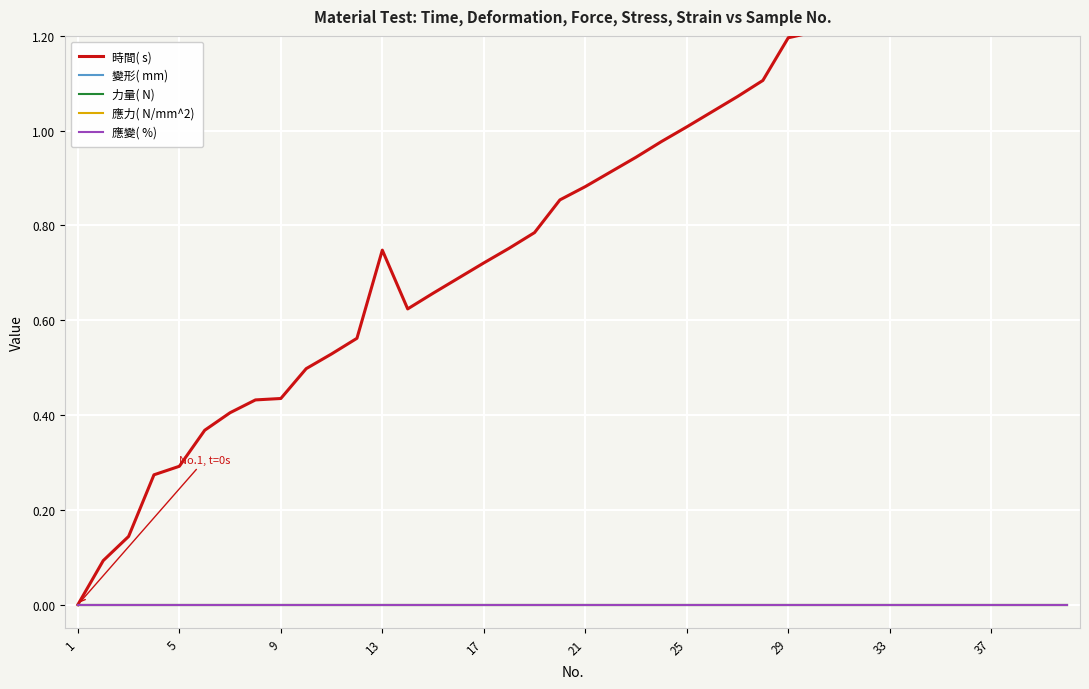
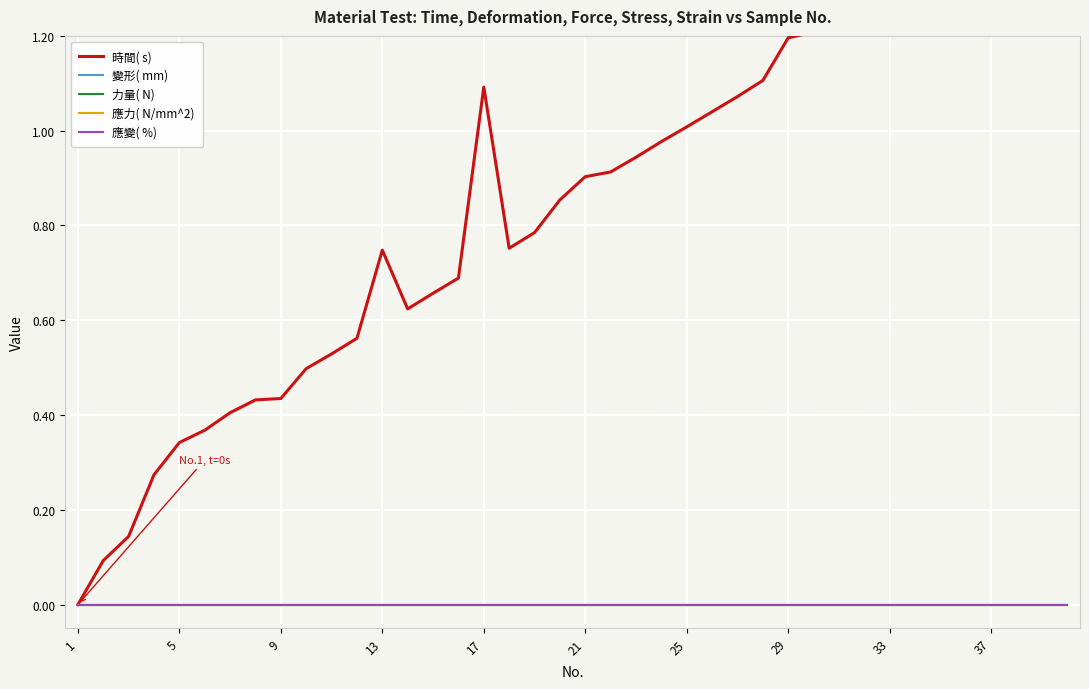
時間( s), 5: 0.29 -> 0.34
時間( s), 17: 0.72 -> 1.09
時間( s), 21: 0.88 -> 0.90
